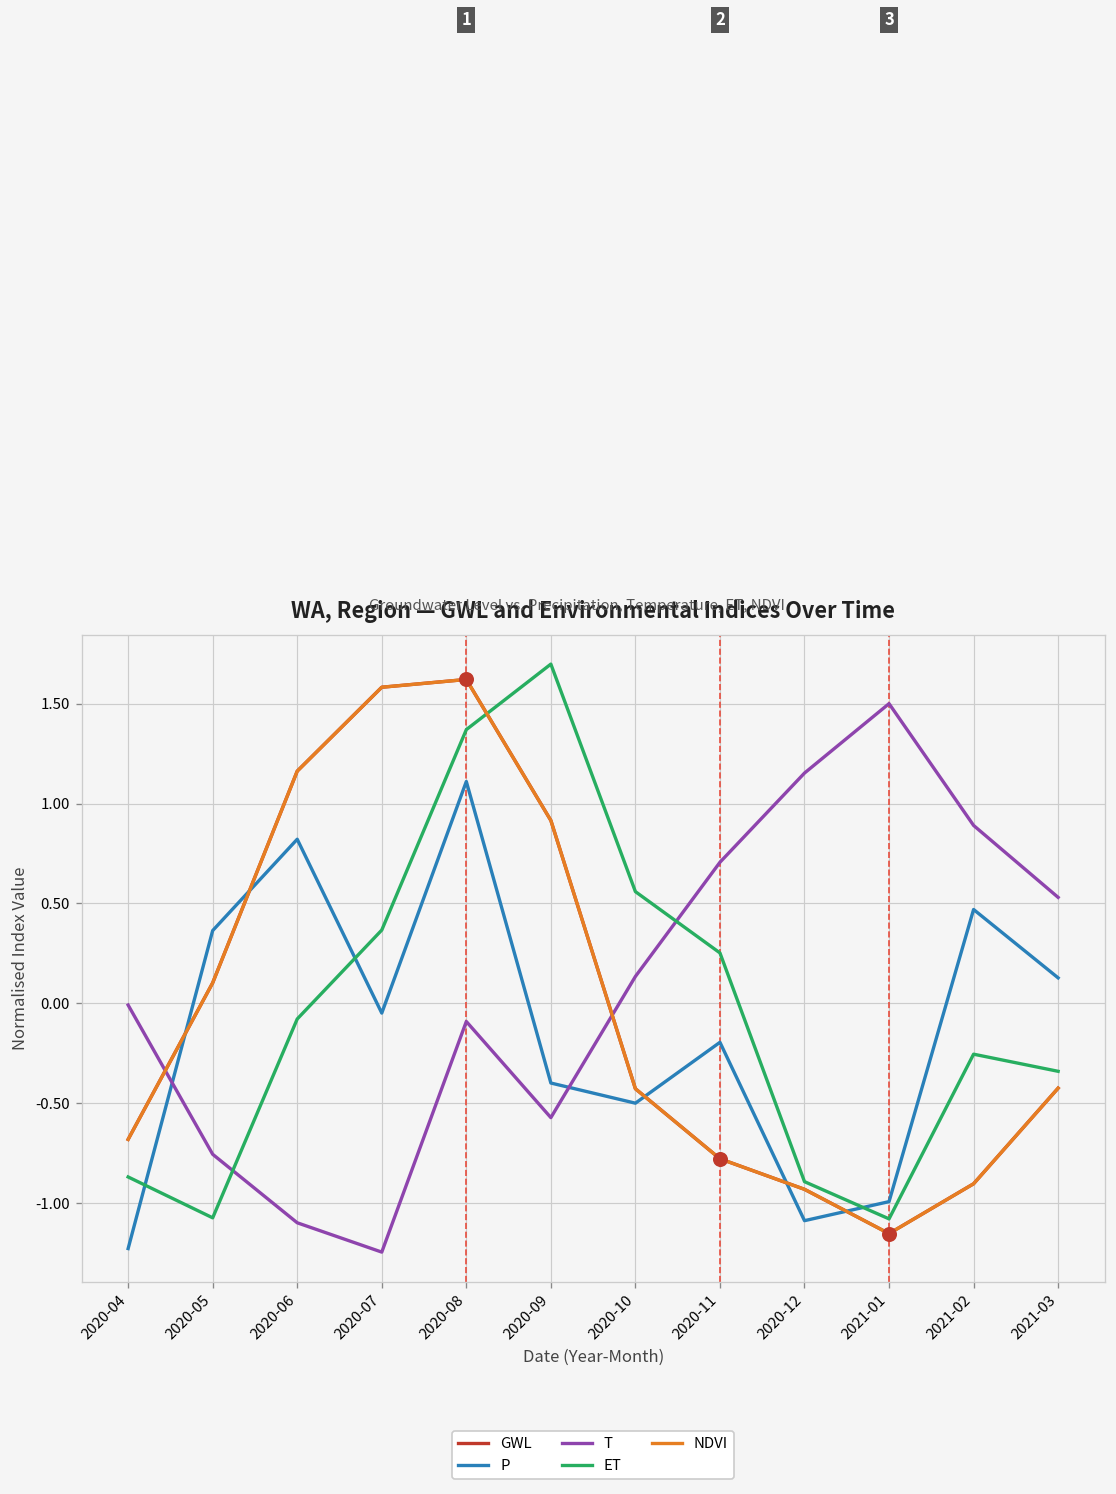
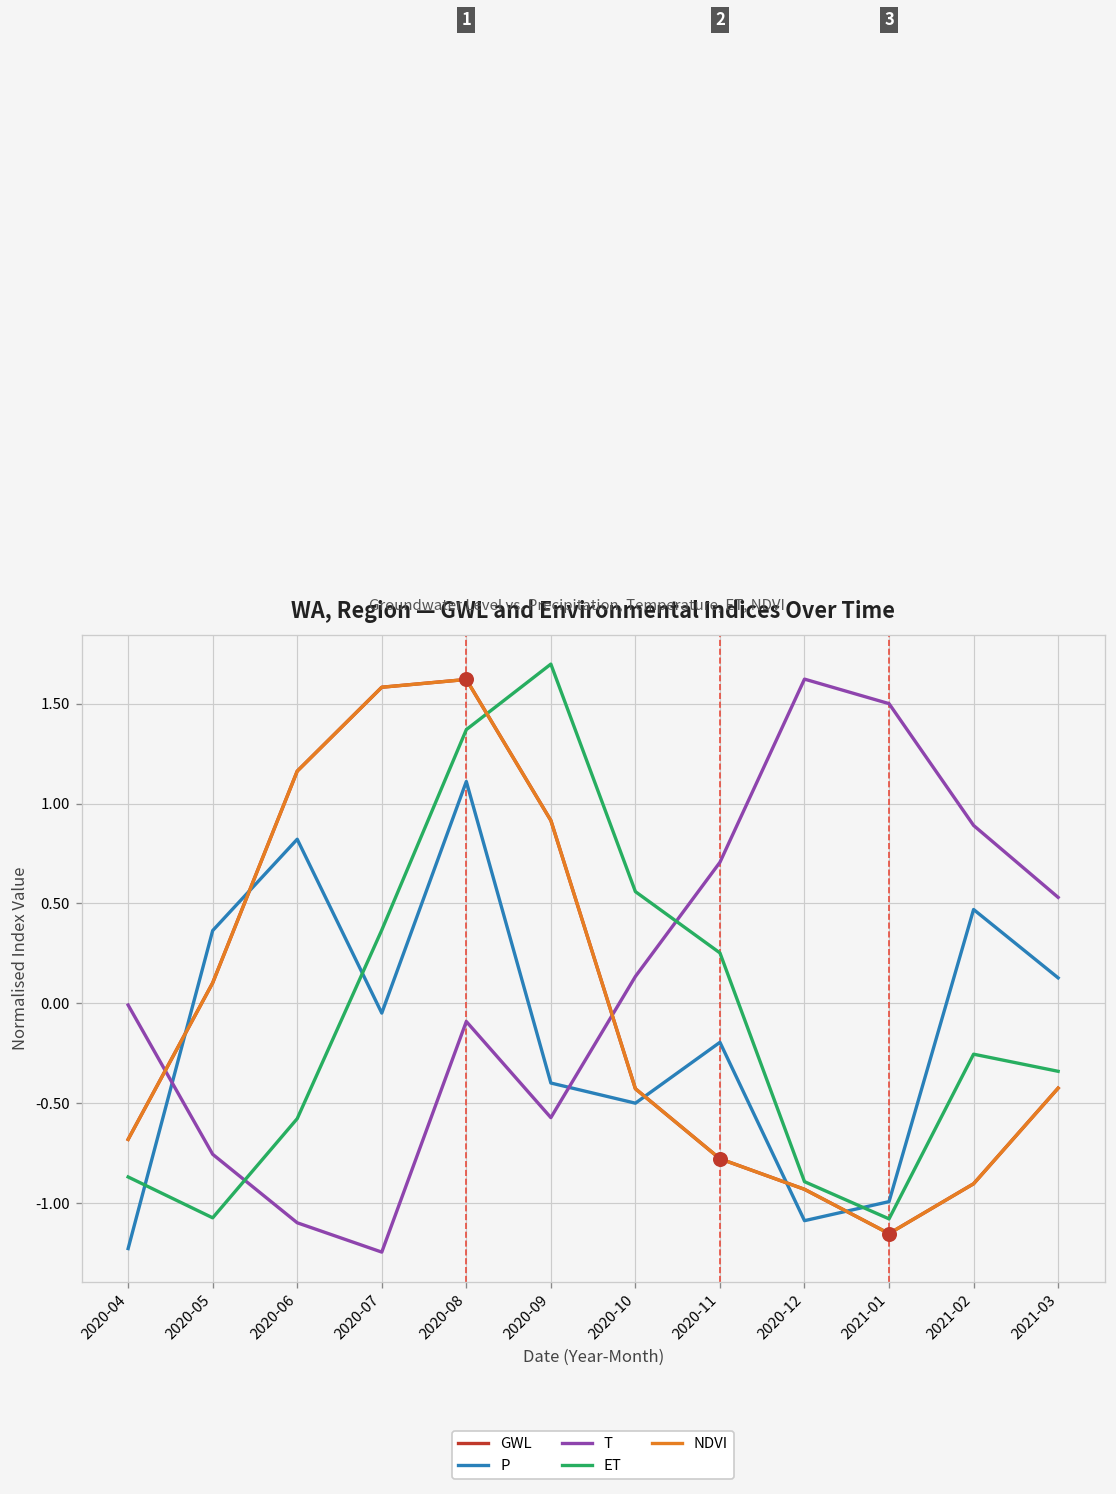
ET, 2020-06: -0.08 -> -0.58
T, 2020-12: 1.15 -> 1.62
